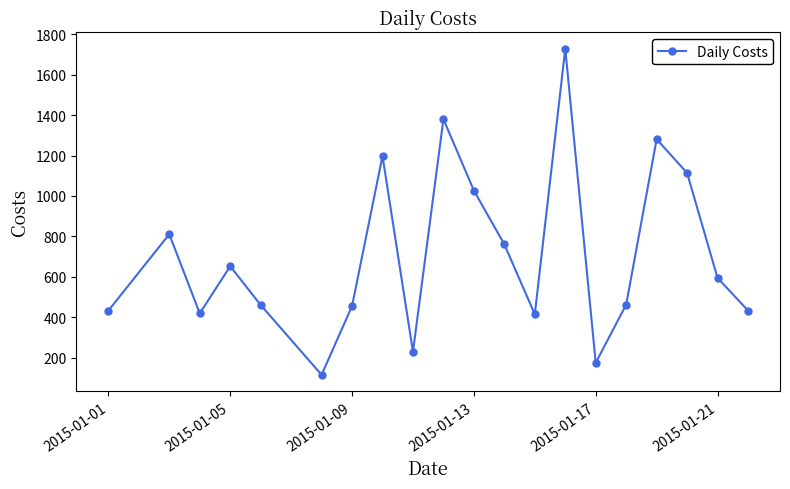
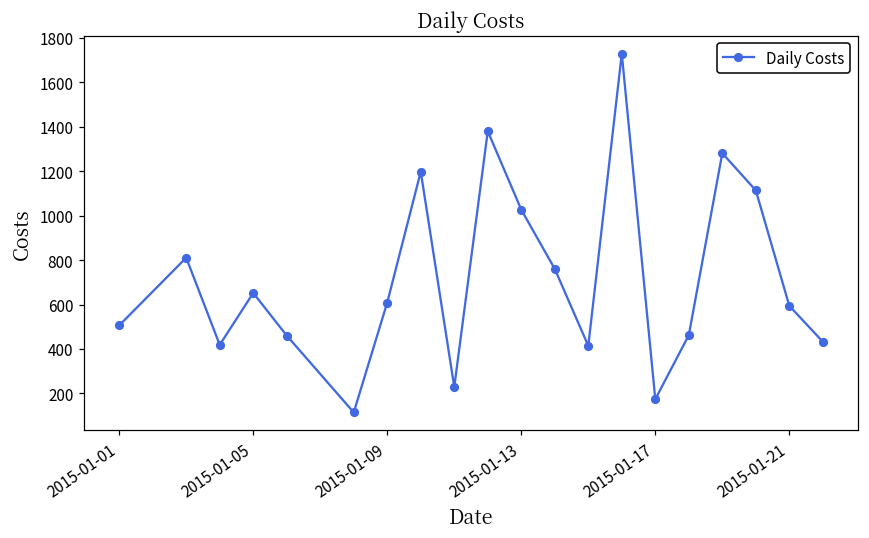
2015-01-01: 430 -> 510
2015-01-09: 460 -> 610
